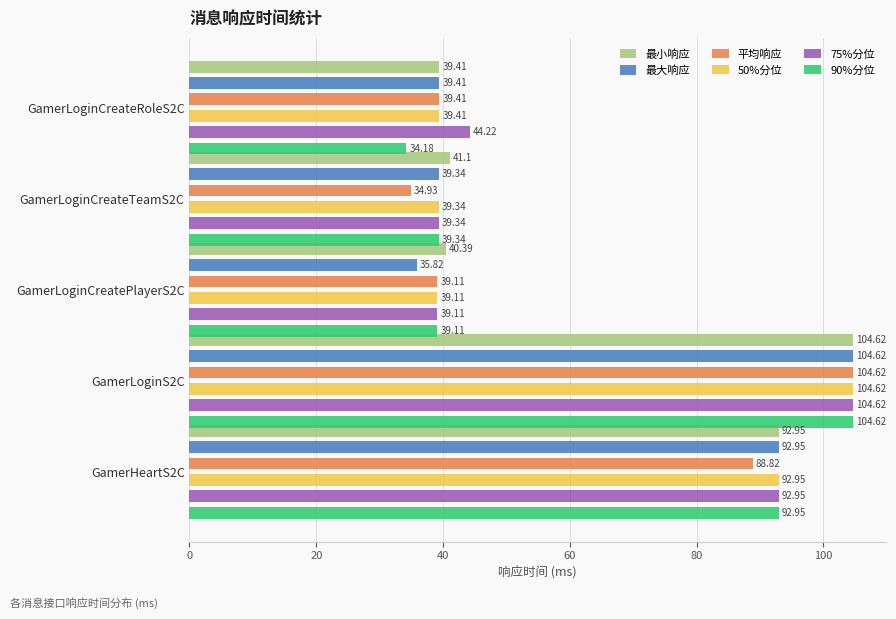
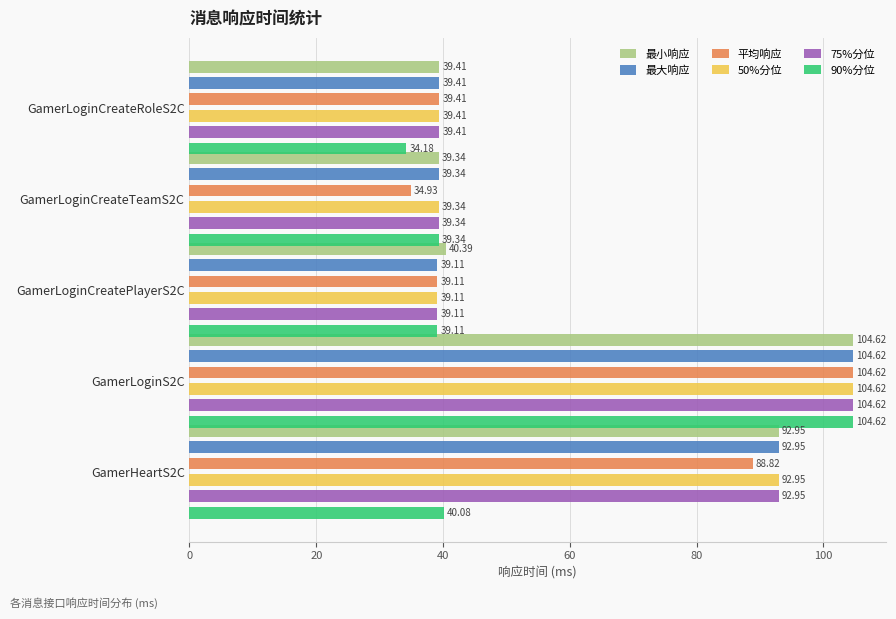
75%分位, GamerLoginCreateRoleS2C: 44.22 -> 39.41
最小响应, GamerLoginCreateTeamS2C: 41.1 -> 39.34
最大响应, GamerLoginCreatePlayerS2C: 35.82 -> 39.11
90%分位, GamerHeartS2C: 92.95 -> 40.08
